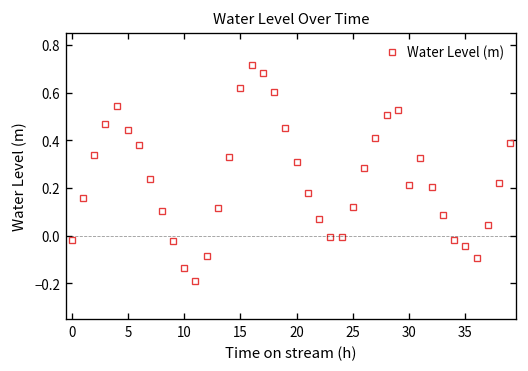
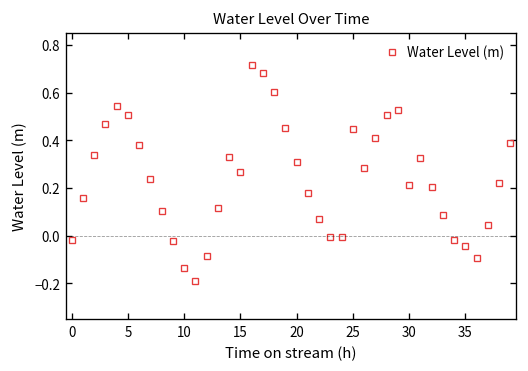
5: 0.44 -> 0.51
15: 0.62 -> 0.27
25: 0.12 -> 0.45
